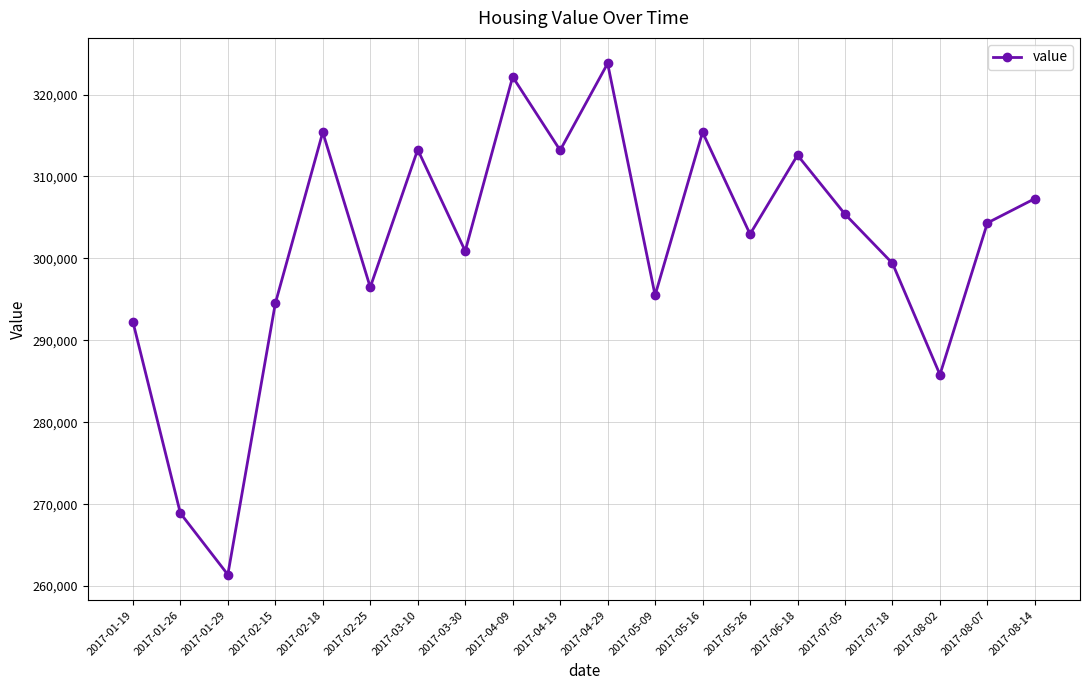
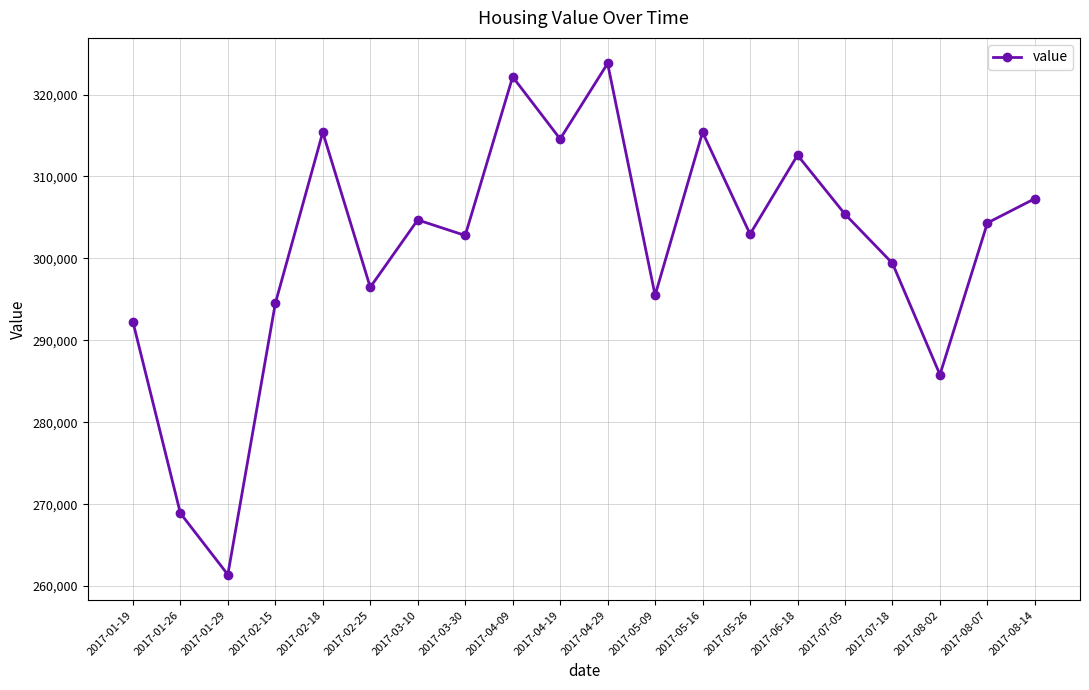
2017-03-10: 313,000 -> 305,000
2017-03-30: 301,000 -> 303,000
2017-04-19: 313,000 -> 315,000
